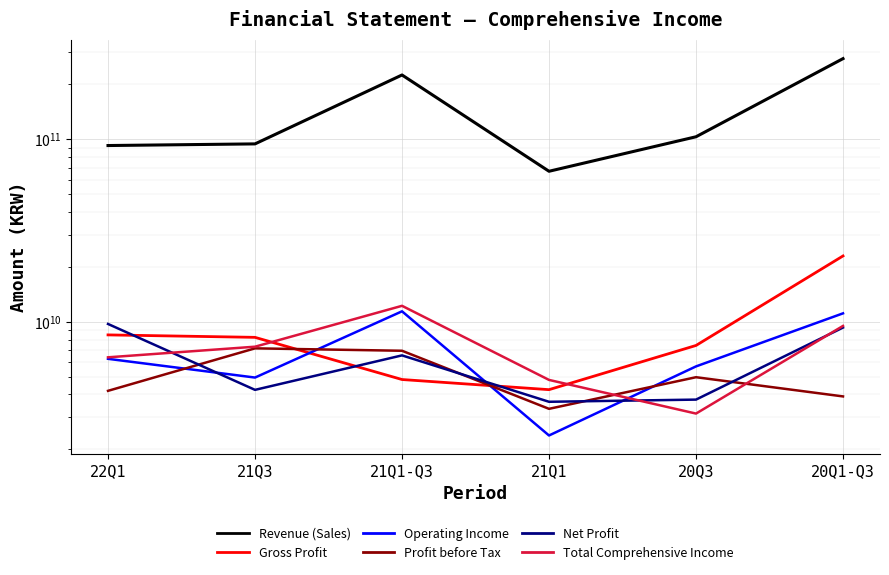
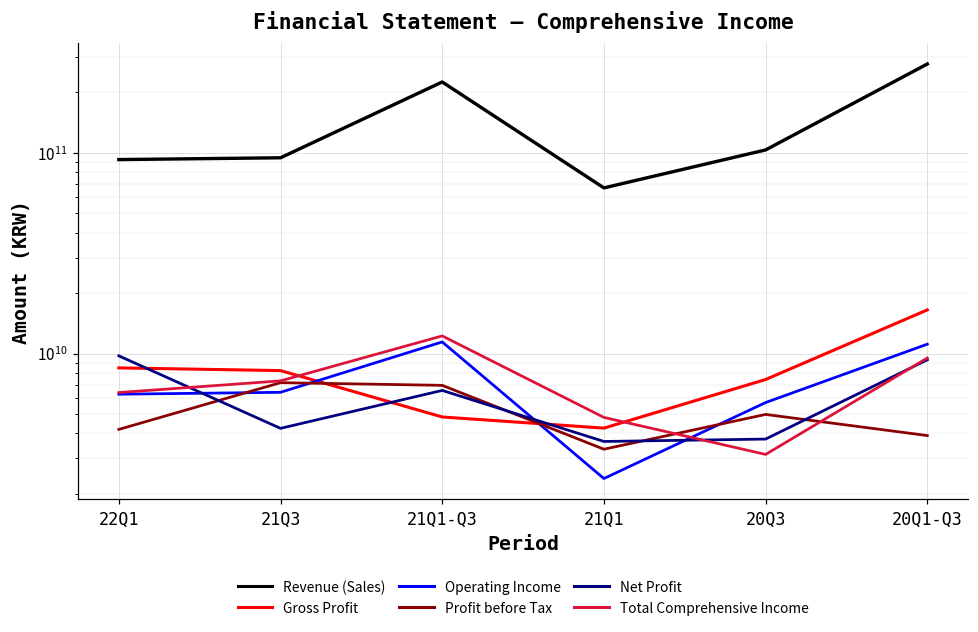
Operating Income, 21Q3: 5000000000 -> 6400000000
Gross Profit, 20Q1-Q3: 23000000000 -> 16000000000
